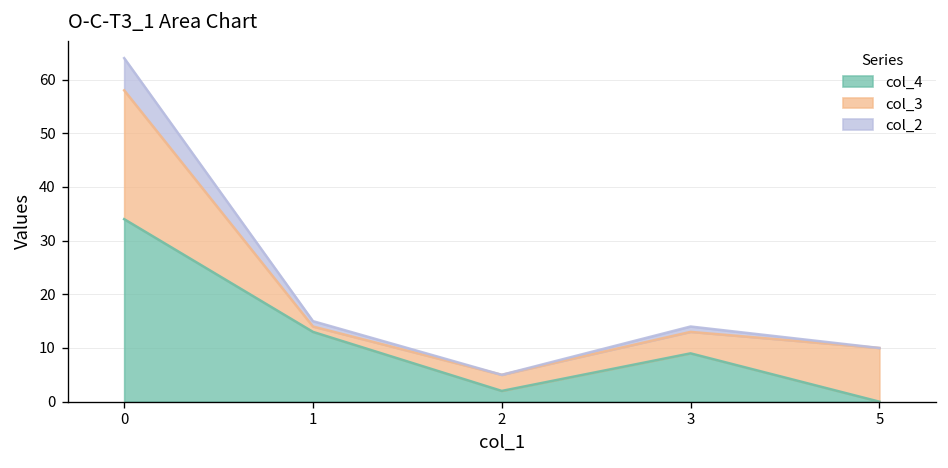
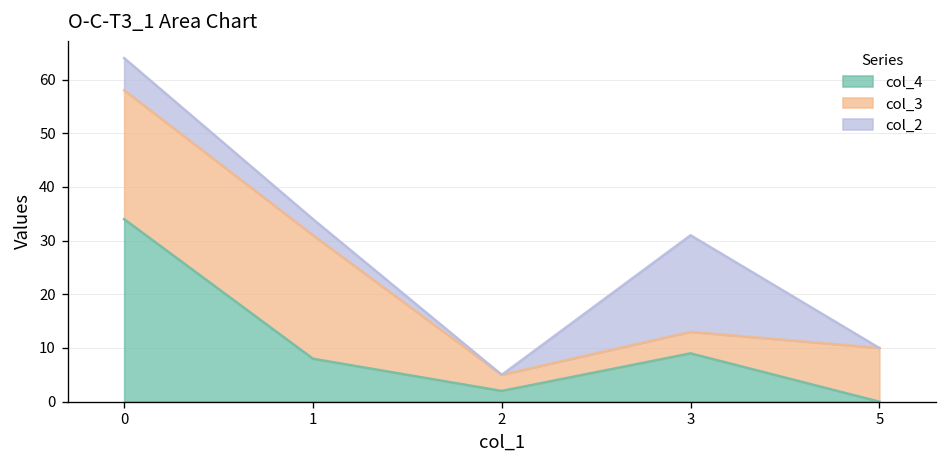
col_4, 1: 13 -> 8
col_3, 1: 1 -> 23
col_2, 1: 1 -> 3
col_2, 3: 1 -> 18
